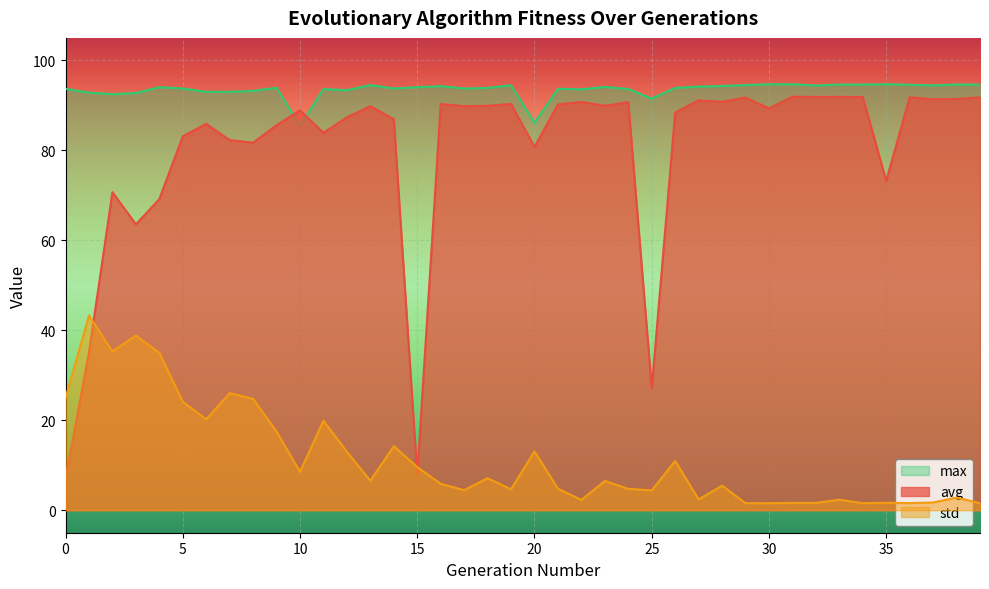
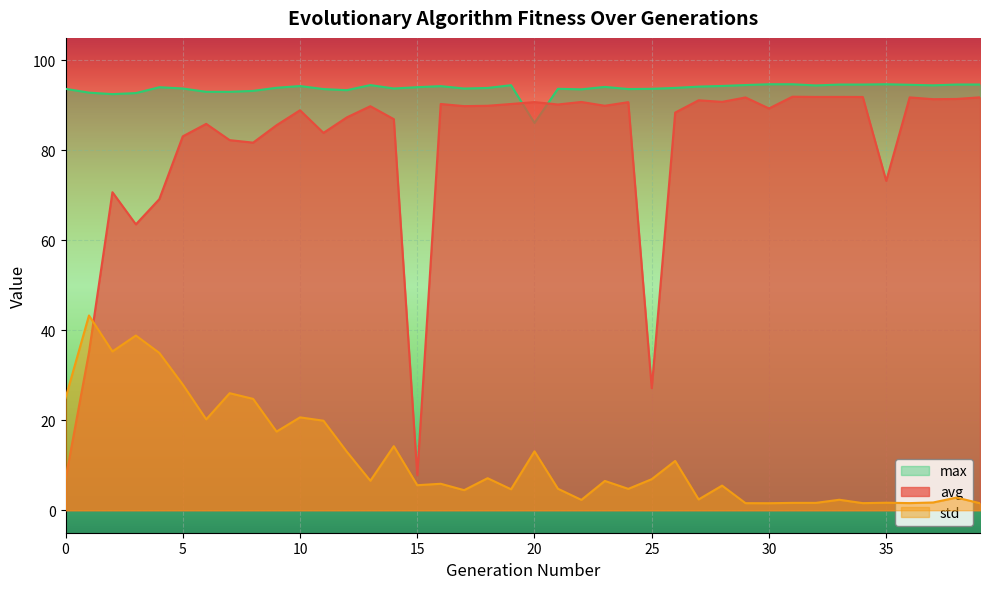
std, 5: 24 -> 28
max, 10: 85 -> 94
std, 10: 9 -> 21
std, 15: 10 -> 6
avg, 20: 81 -> 91
max, 25: 92 -> 94
std, 25: 4 -> 7
